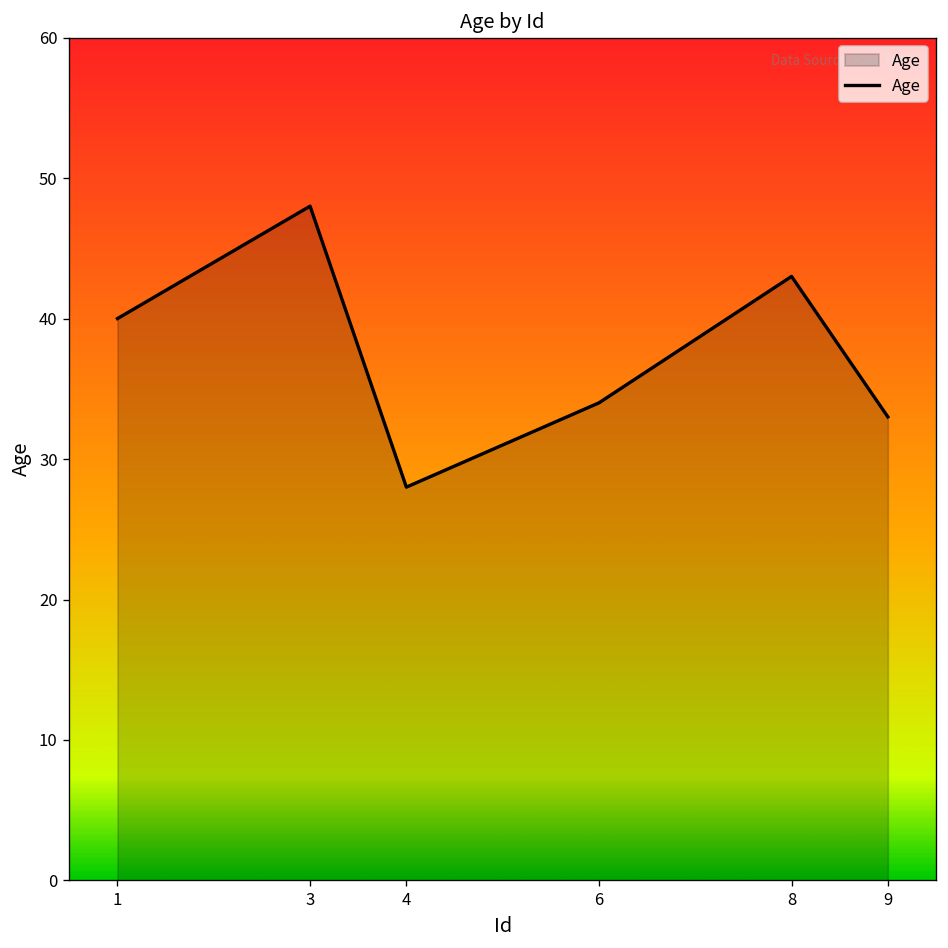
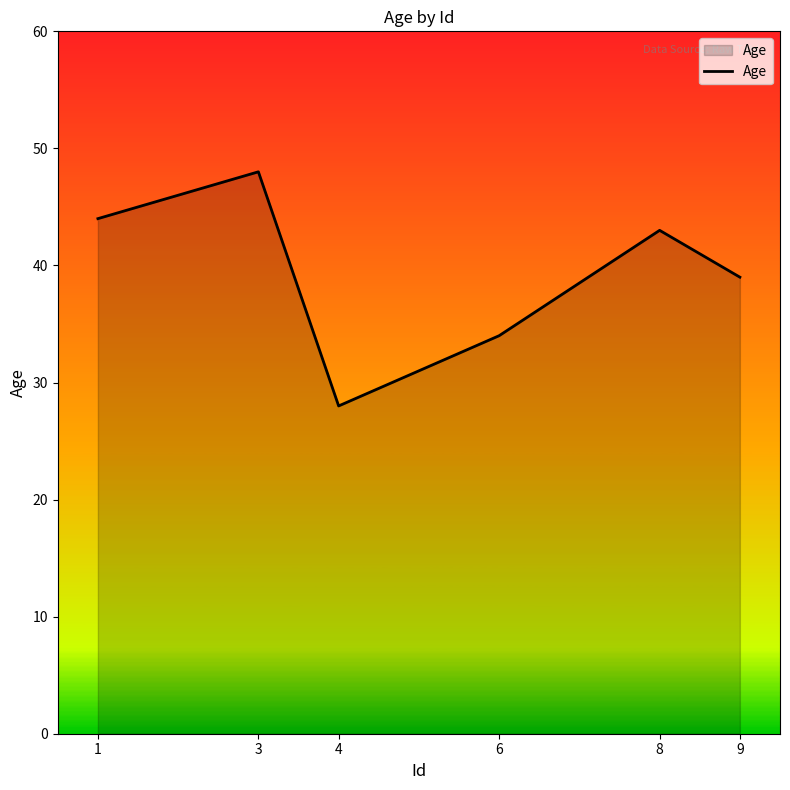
1: 40 -> 44
9: 33 -> 39
